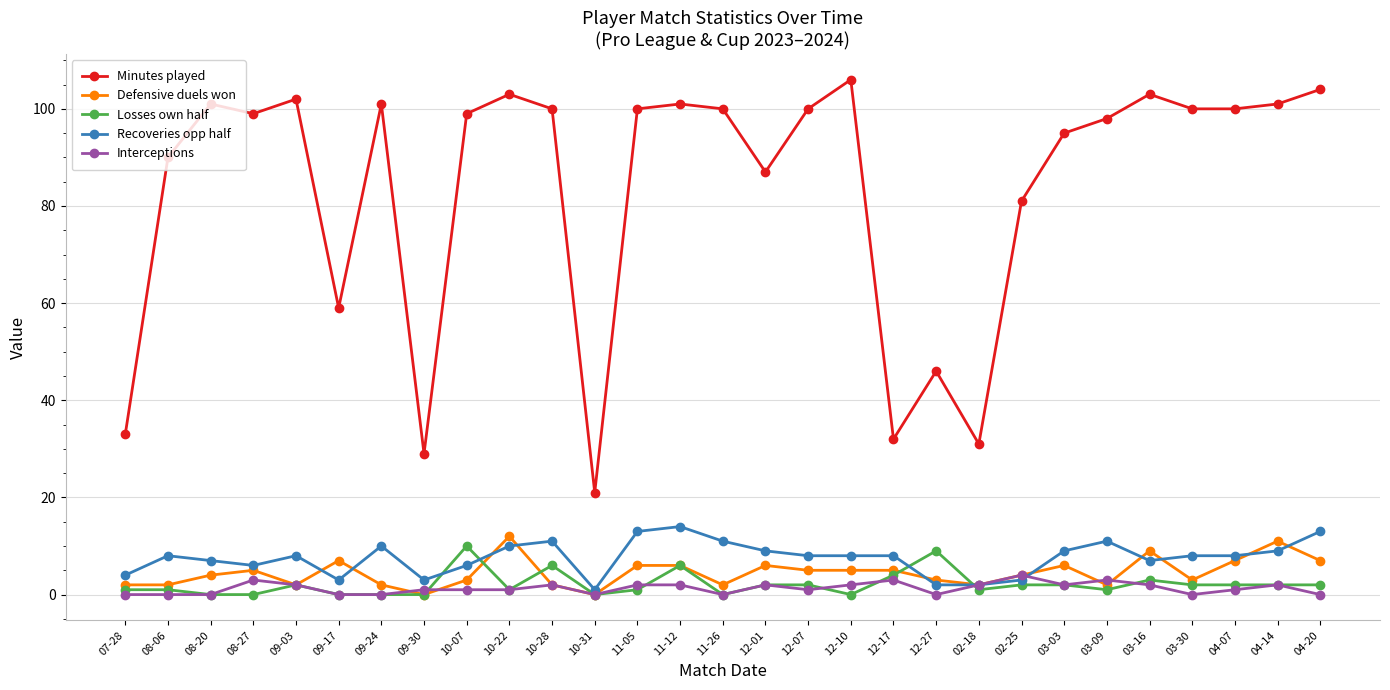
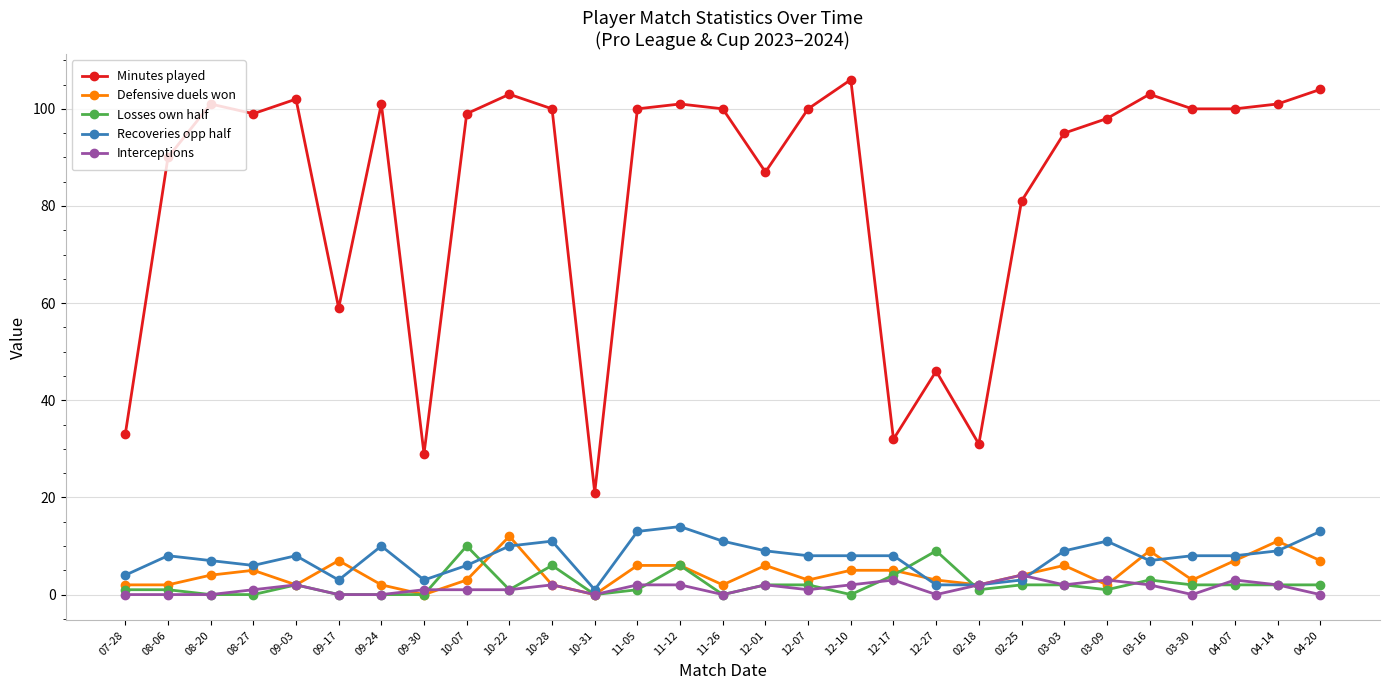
Interceptions, 08-27: 3 -> 1
Defensive duels won, 12-07: 5 -> 3
Interceptions, 04-07: 1 -> 3
